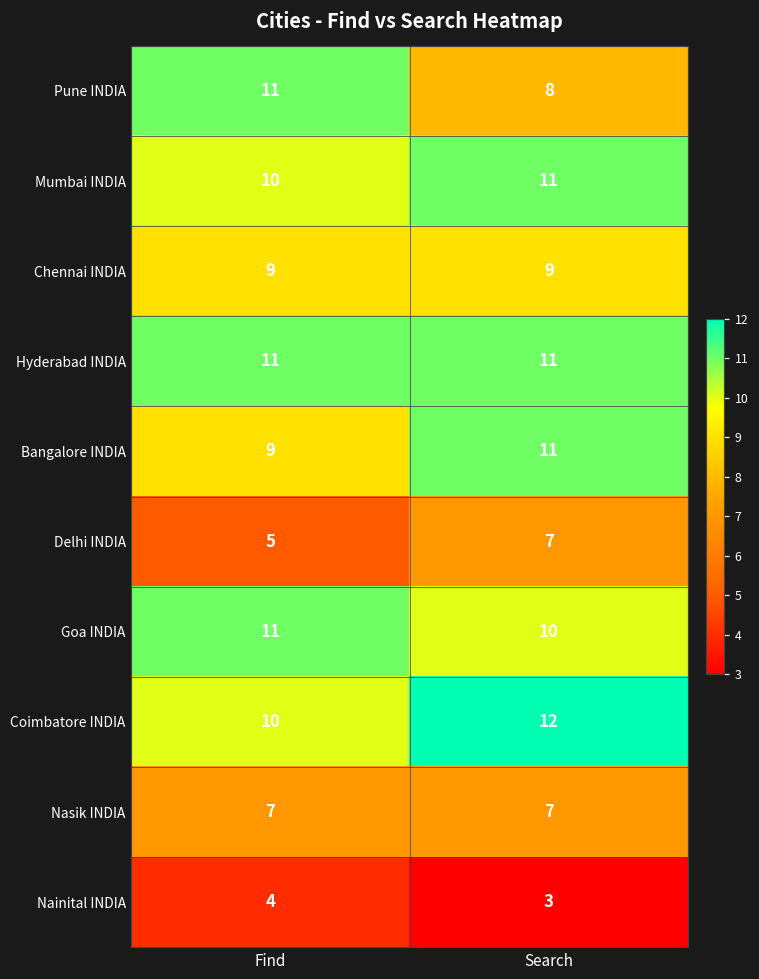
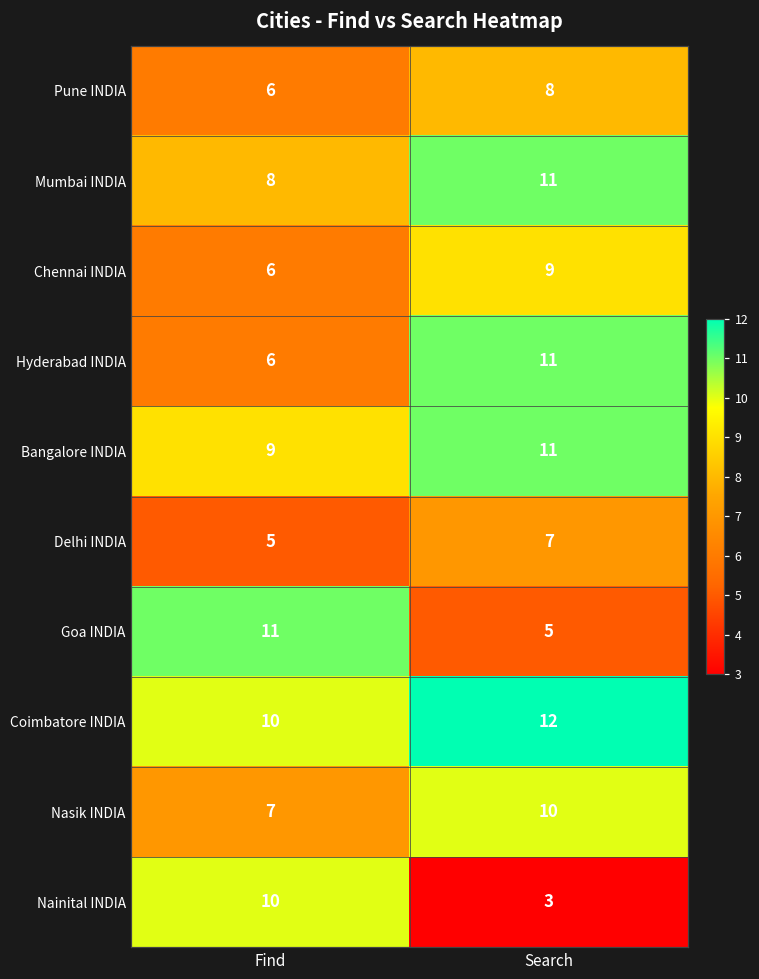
Pune INDIA, Find: 11 -> 6
Mumbai INDIA, Find: 10 -> 8
Chennai INDIA, Find: 9 -> 6
Hyderabad INDIA, Find: 11 -> 6
Goa INDIA, Search: 10 -> 5
Nasik INDIA, Search: 7 -> 10
Nainital INDIA, Find: 4 -> 10
